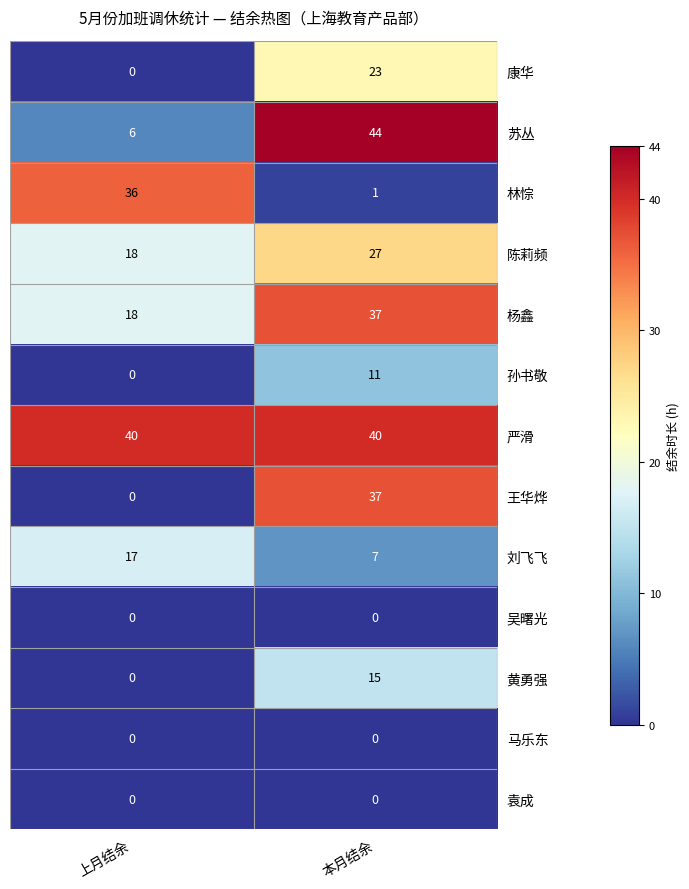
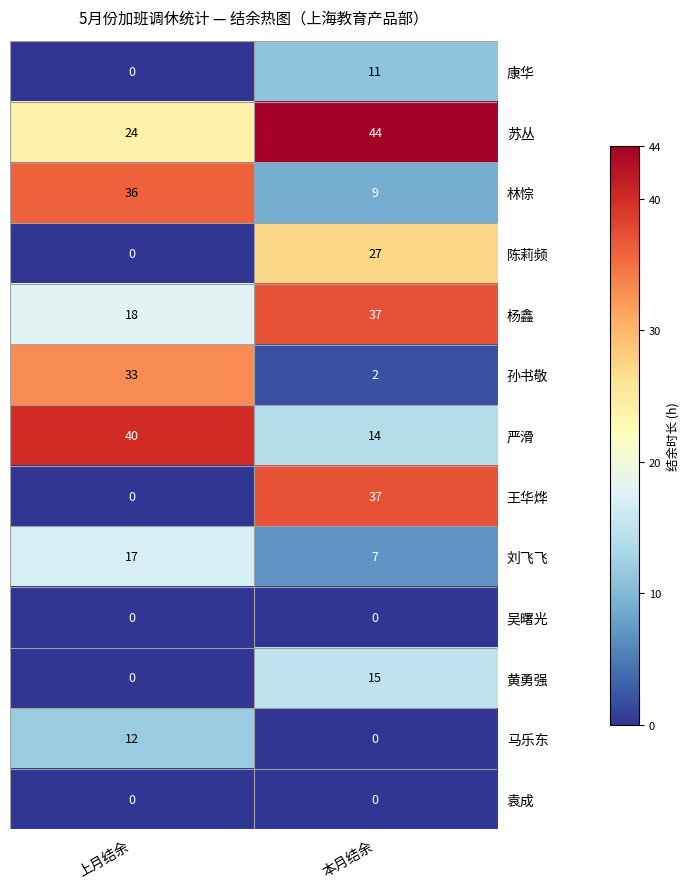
康华, 本月结余: 23 -> 11
苏丛, 上月结余: 6 -> 24
林悰, 本月结余: 1 -> 9
陈莉频, 上月结余: 18 -> 0
孙书敬, 上月结余: 0 -> 33
孙书敬, 本月结余: 11 -> 2
严滑, 本月结余: 40 -> 14
马乐东, 上月结余: 0 -> 12
